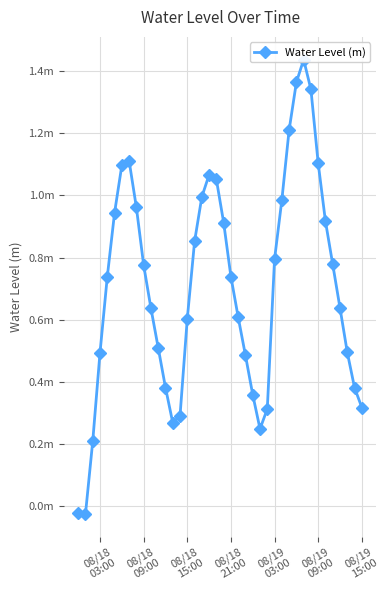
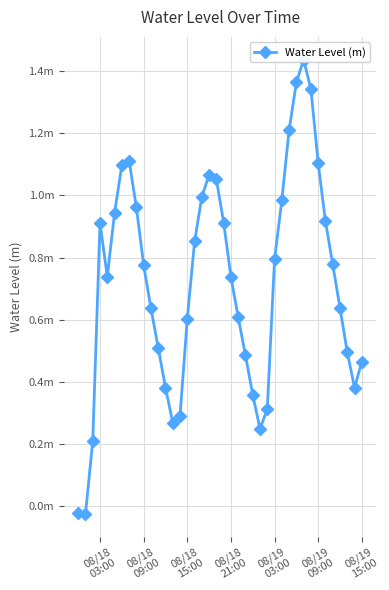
08/18 03:00: 0.49m -> 0.91m
08/19 15:00: 0.32m -> 0.47m
